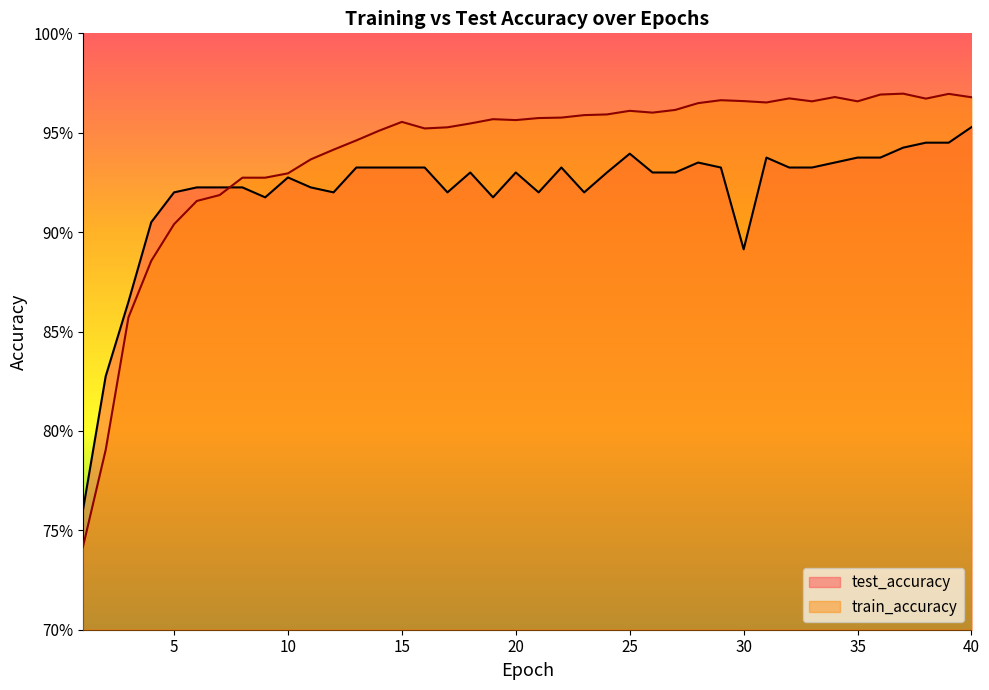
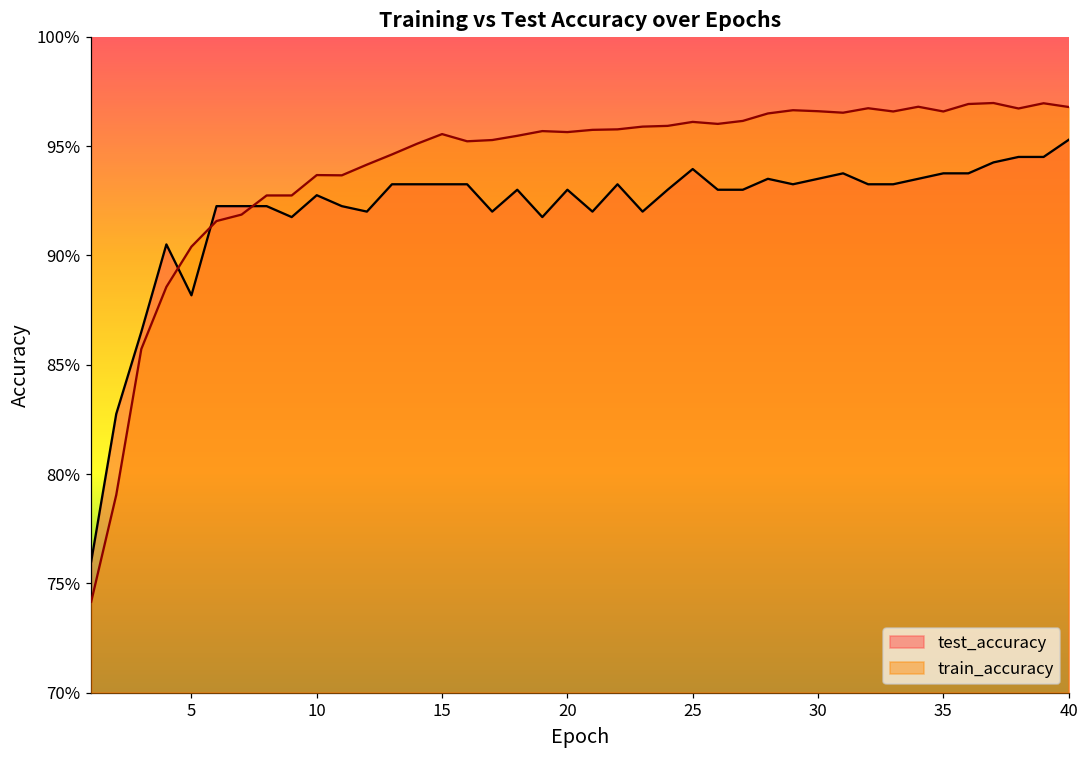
test_accuracy, 5: 92.0% -> 88.2%
train_accuracy, 10: 93.0% -> 93.7%
test_accuracy, 30: 89.1% -> 93.5%
